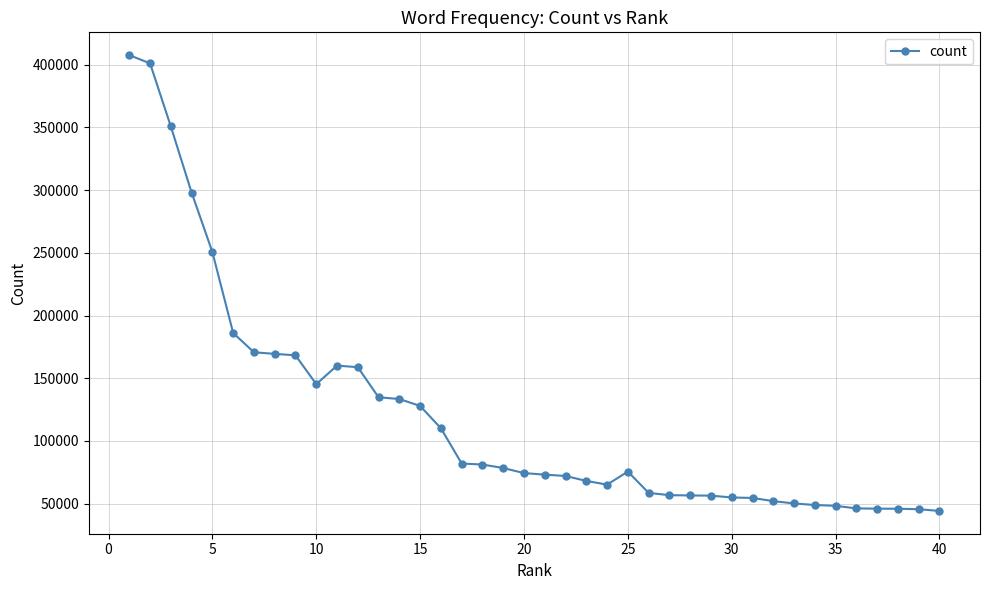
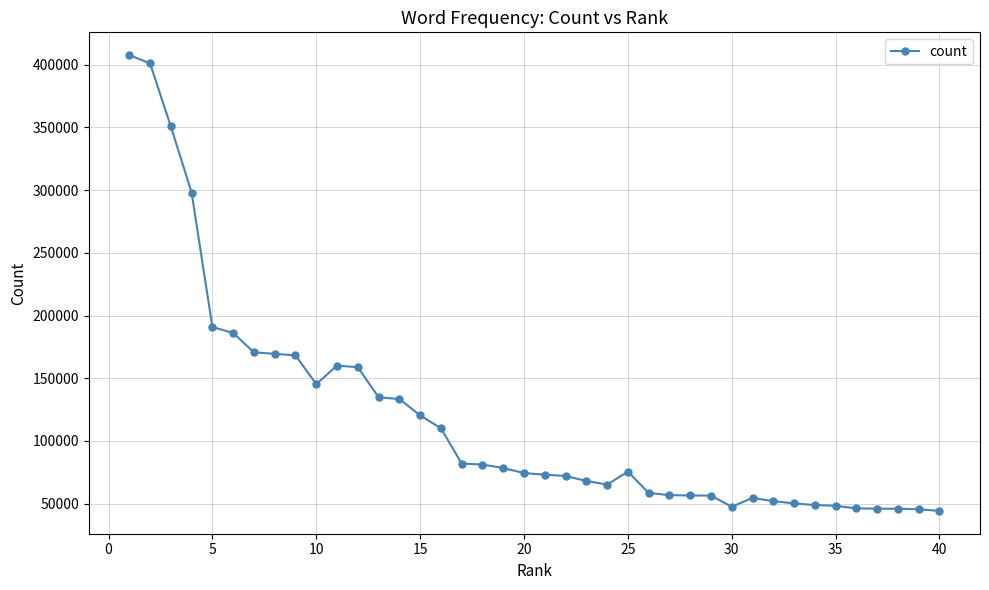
5: 251000 -> 191000
15: 128000 -> 120000
30: 55000 -> 48000
